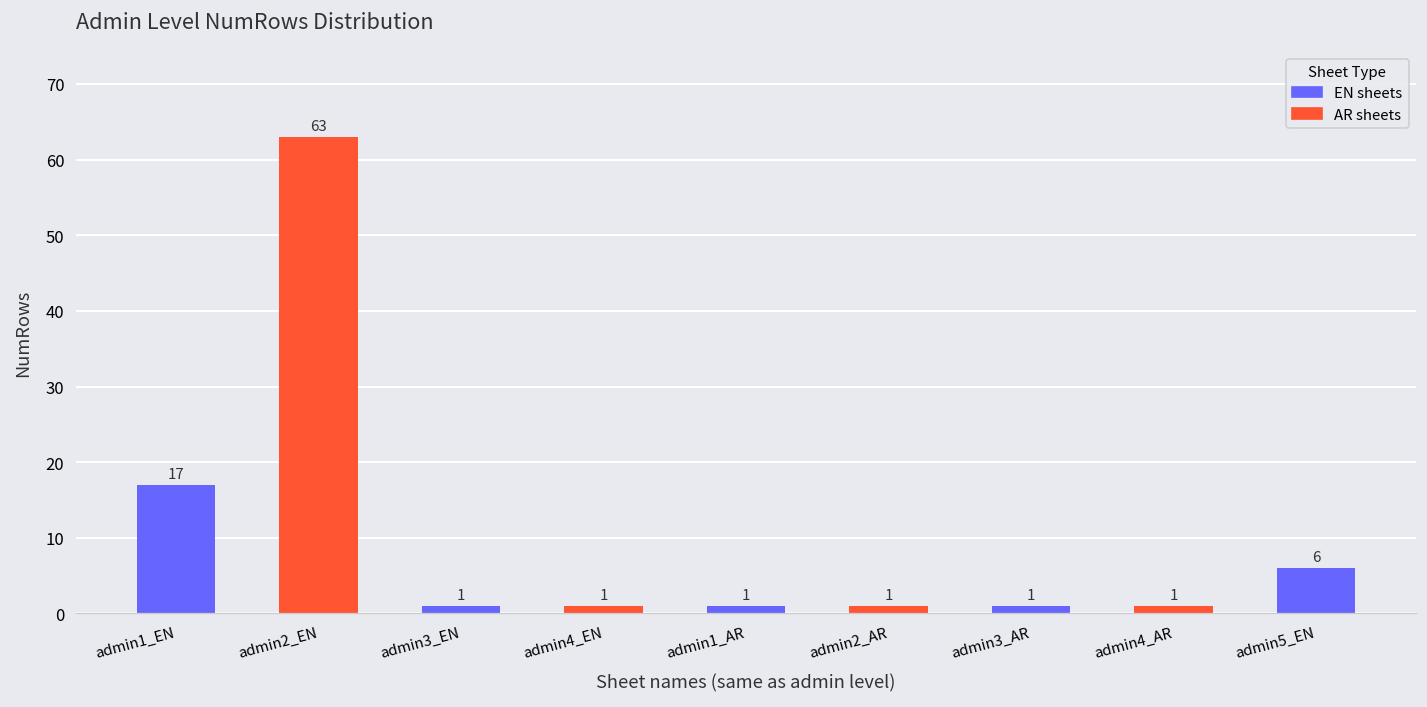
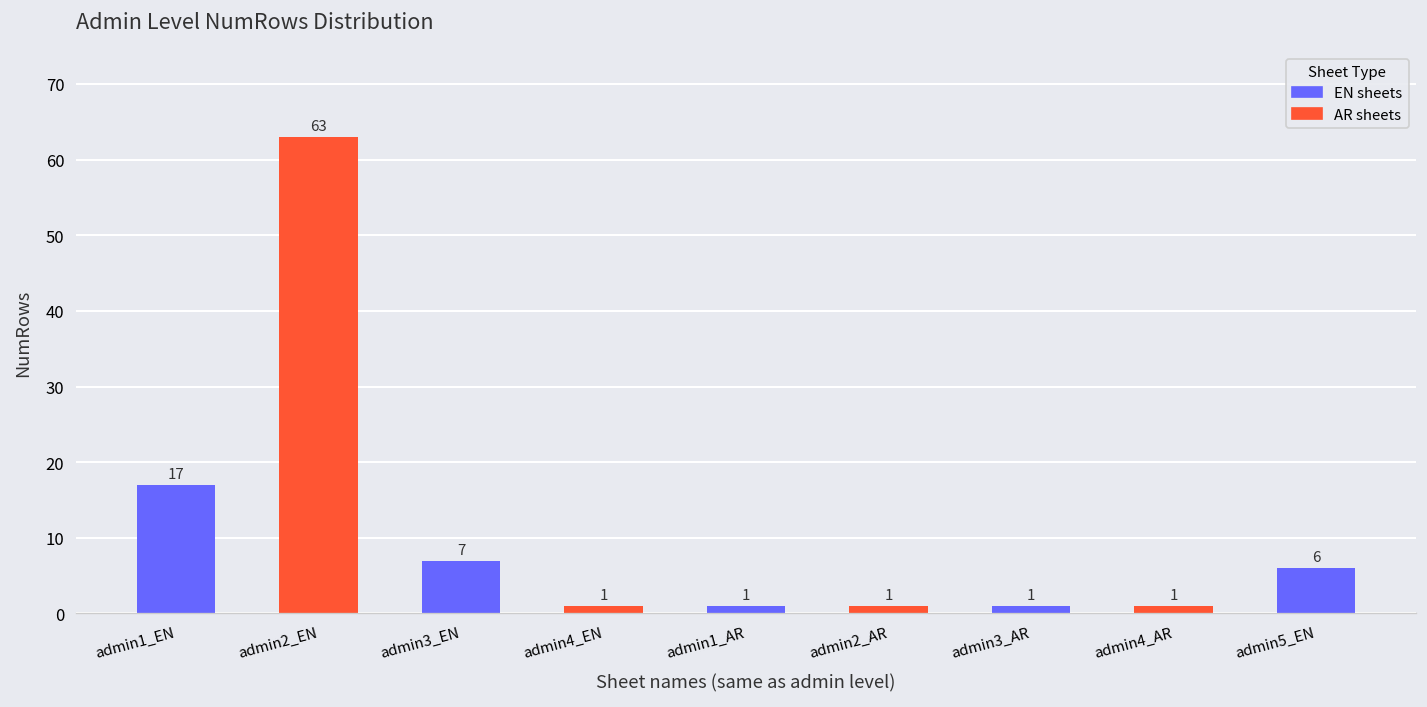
admin3_EN: 1 -> 7
